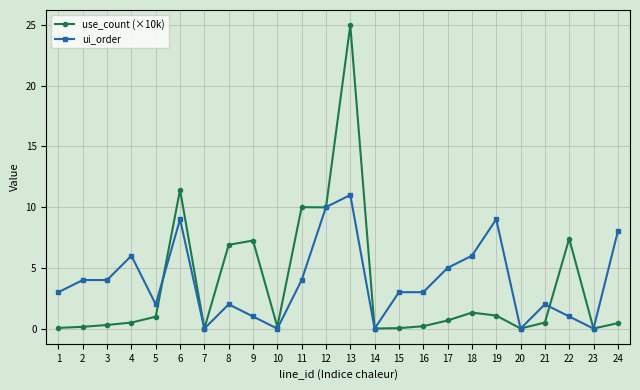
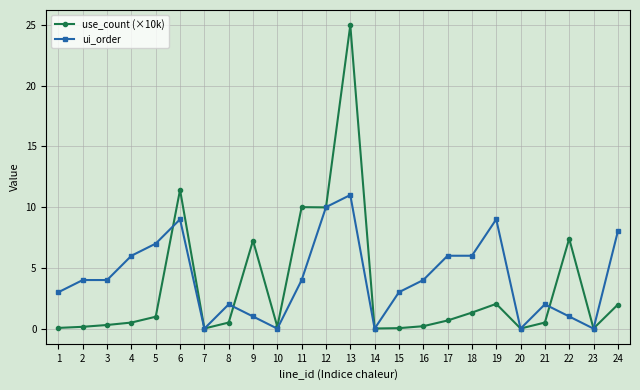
ui_order, 5: 2 -> 7
use_count (×10k), 8: 6.9 -> 0.5
ui_order, 16: 3 -> 4
ui_order, 17: 5 -> 6
use_count (×10k), 19: 1.1 -> 2.0
use_count (×10k), 24: 0.4 -> 2.0
